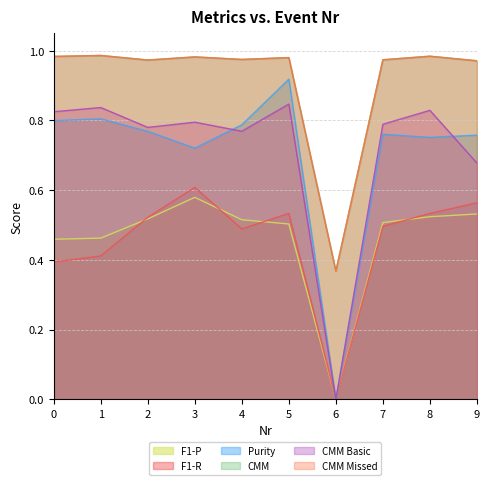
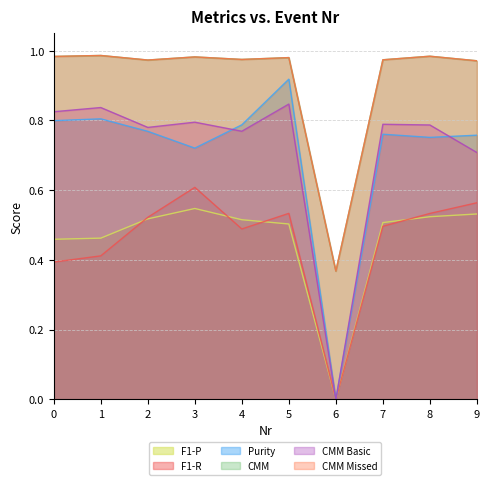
F1-P, 3: 0.58 -> 0.55
CMM Basic, 8: 0.83 -> 0.79
CMM Basic, 9: 0.68 -> 0.71
